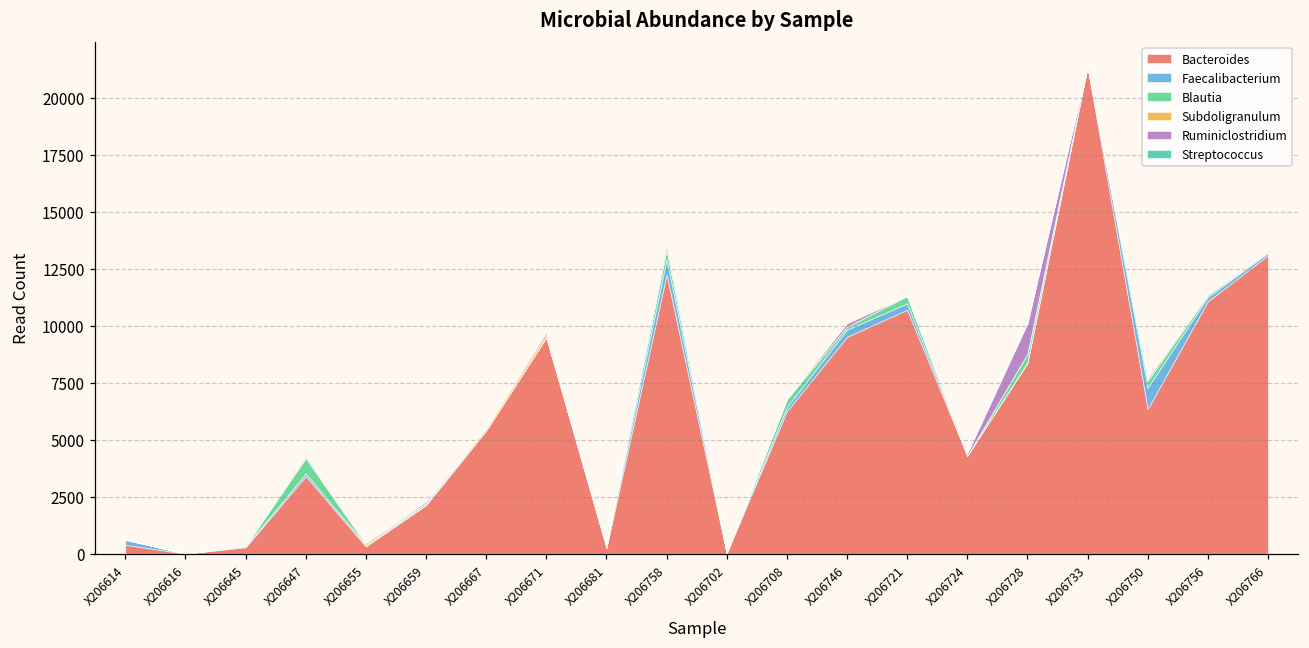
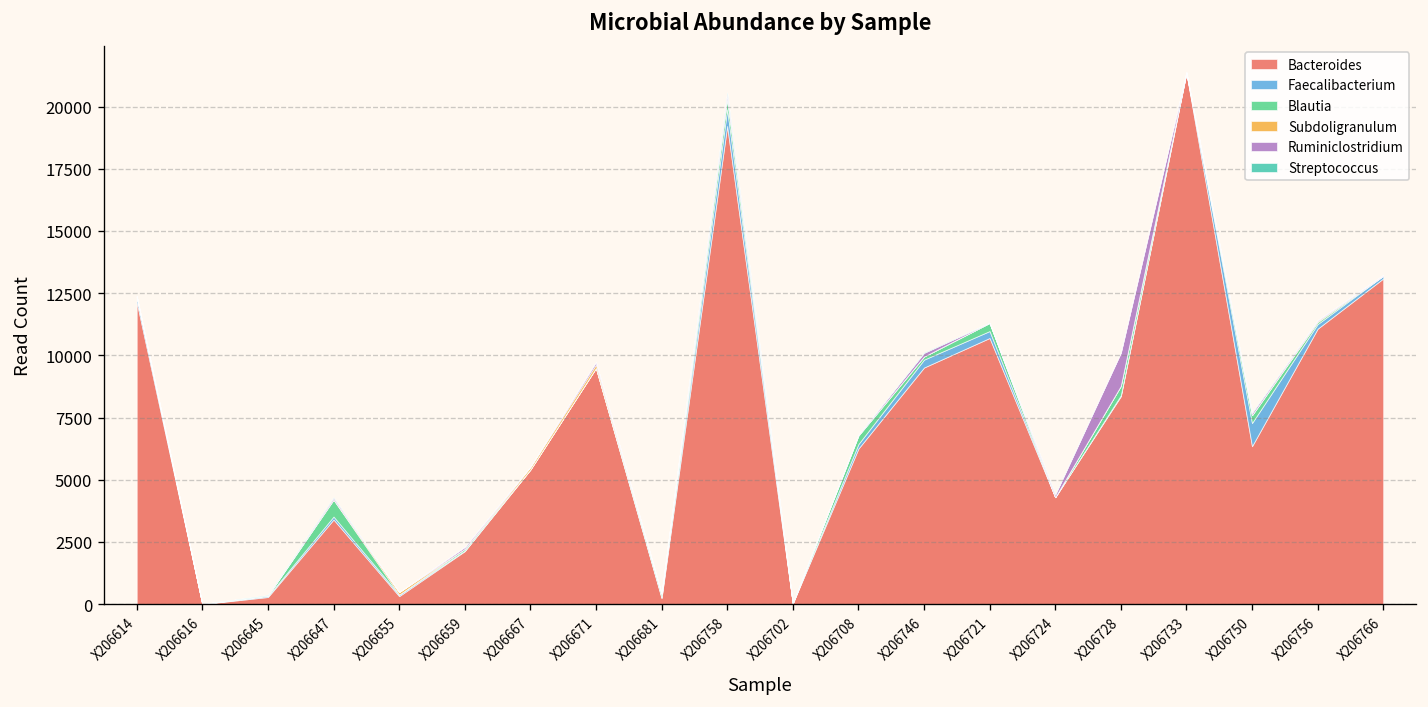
Bacteroides, X206614: 400 -> 12100
Bacteroides, X206758: 12200 -> 19200
